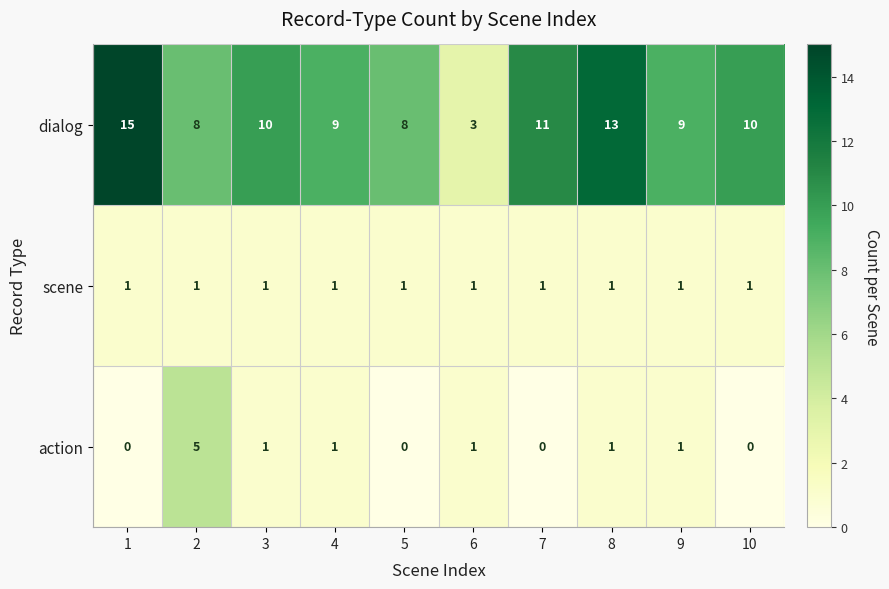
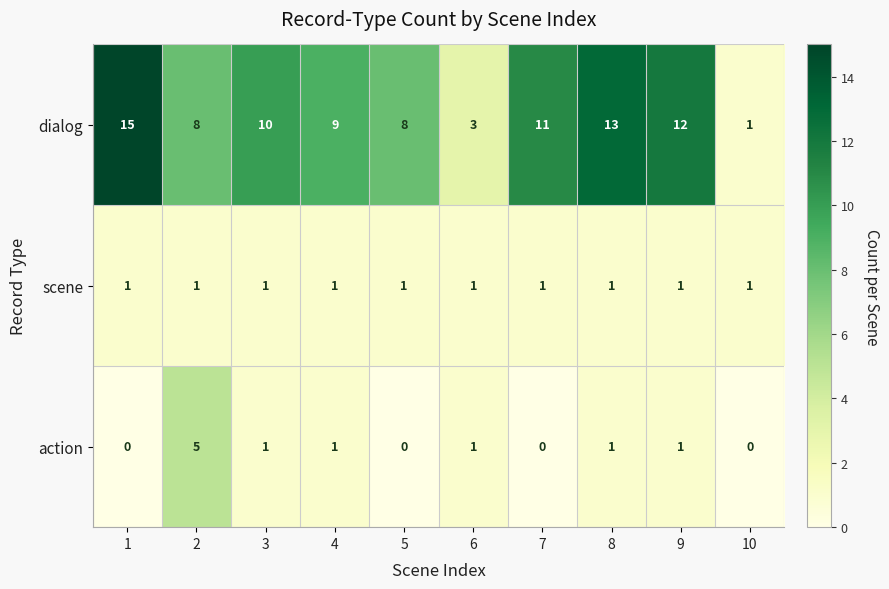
dialog, 9: 9 -> 12
dialog, 10: 10 -> 1
